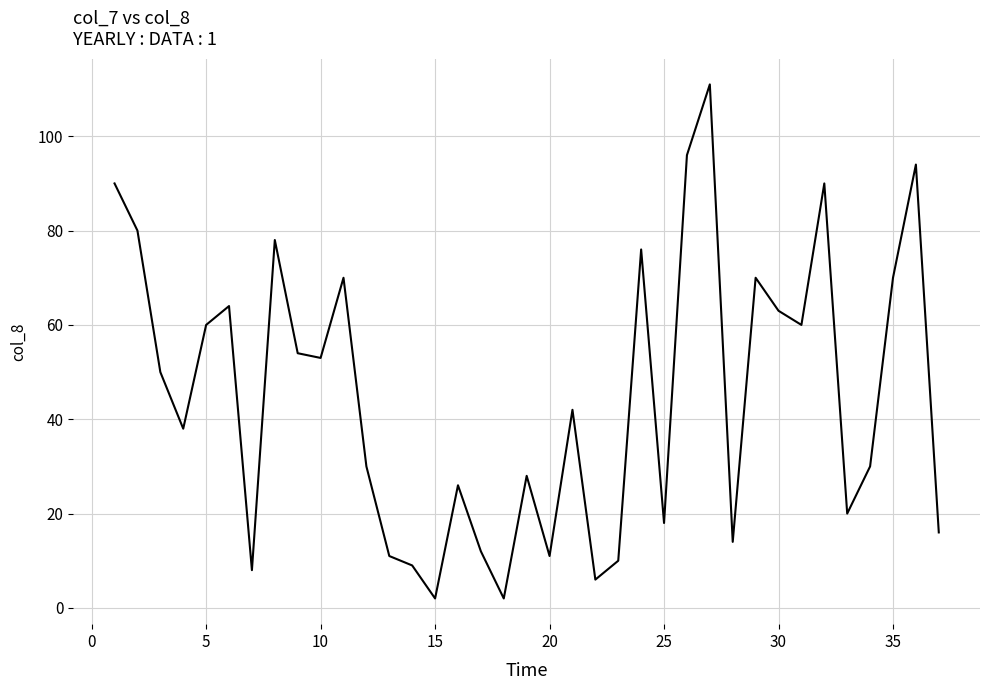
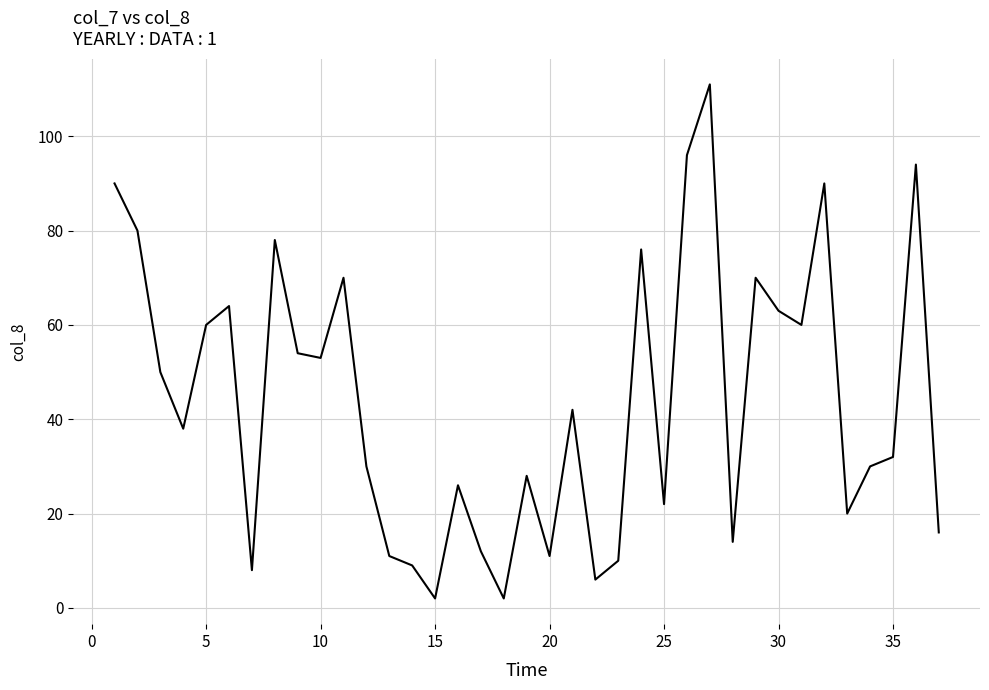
25: 18 -> 22
35: 70 -> 32
